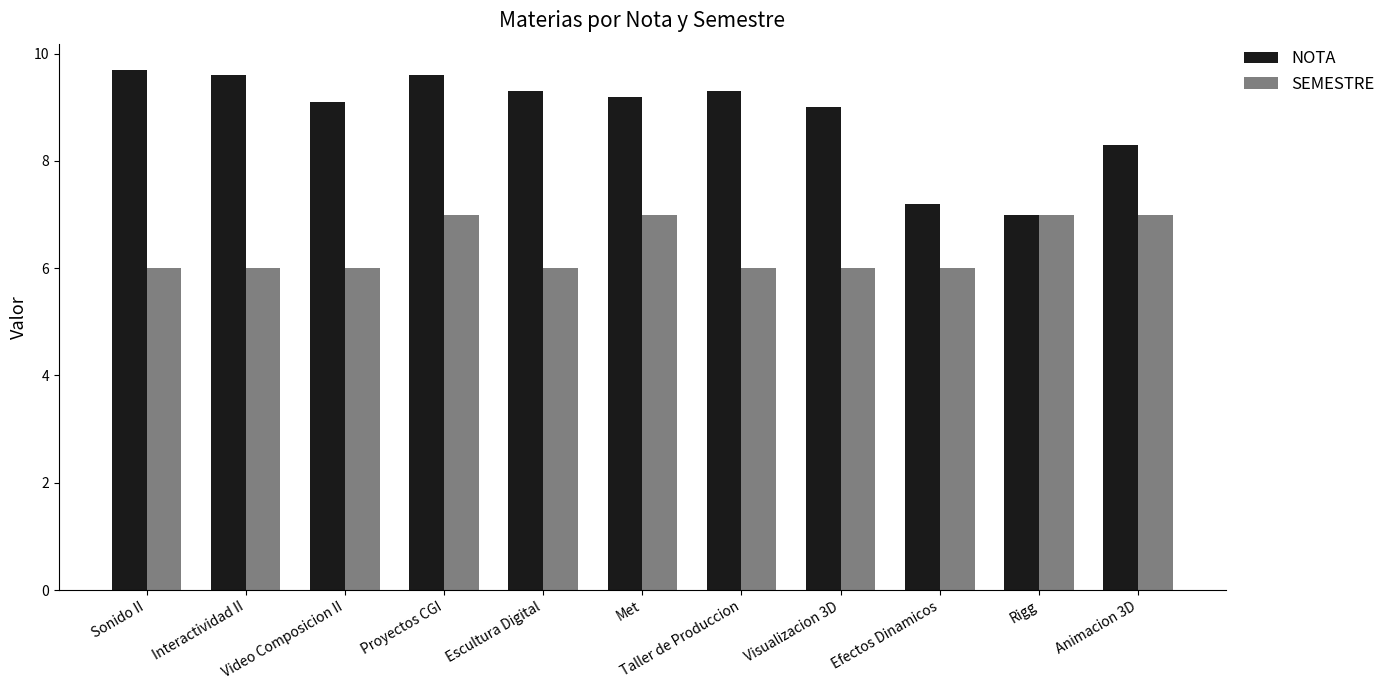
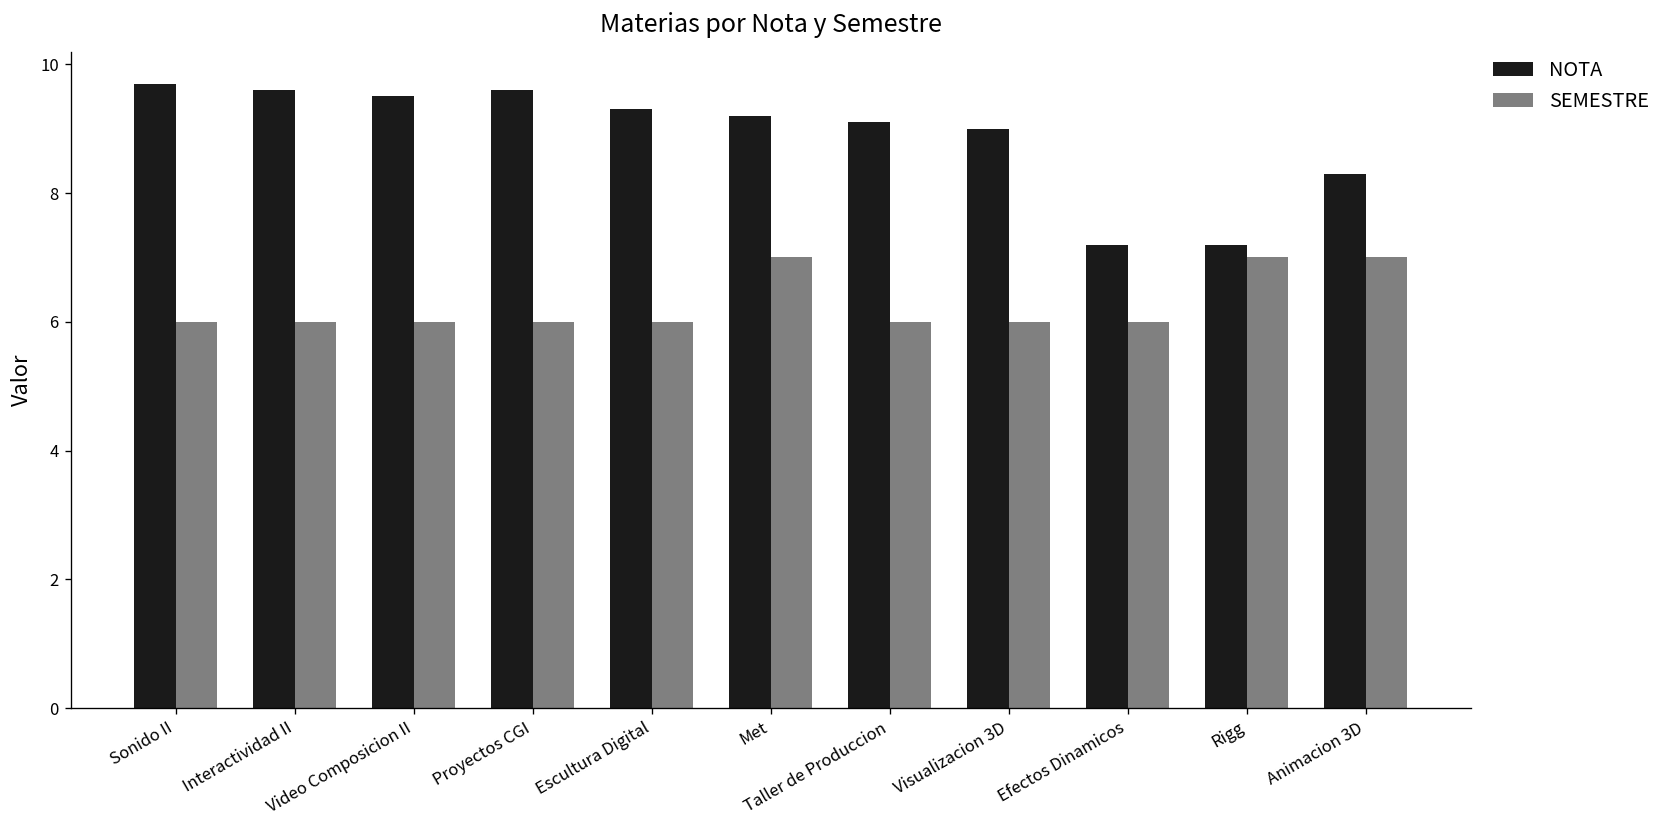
NOTA, Video Composicion II: 9.1 -> 9.5
SEMESTRE, Proyectos CGI: 7 -> 6
NOTA, Taller de Produccion: 9.3 -> 9.1
NOTA, Rigg: 7.0 -> 7.2
